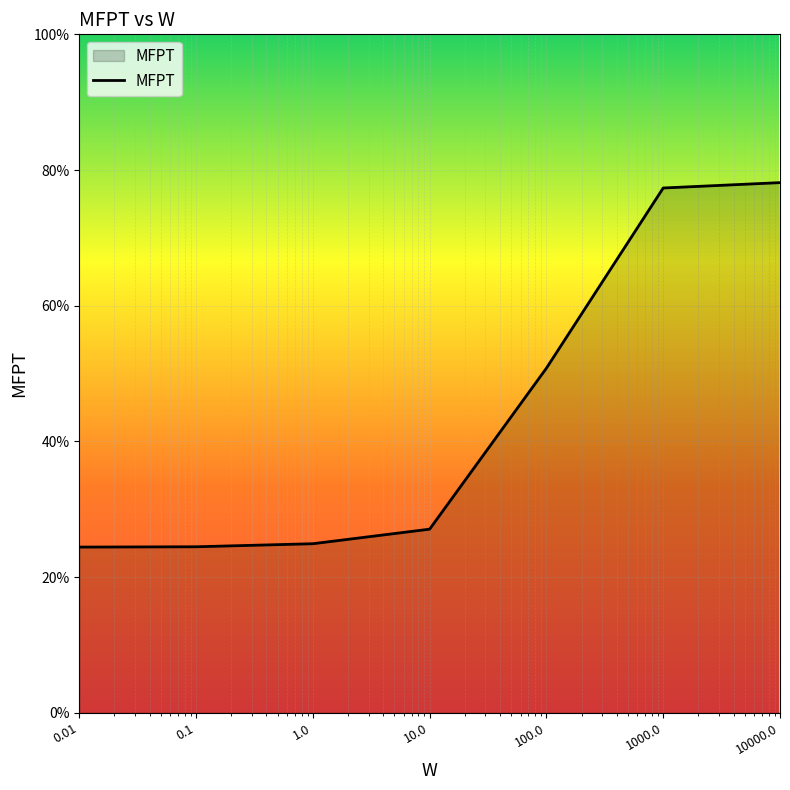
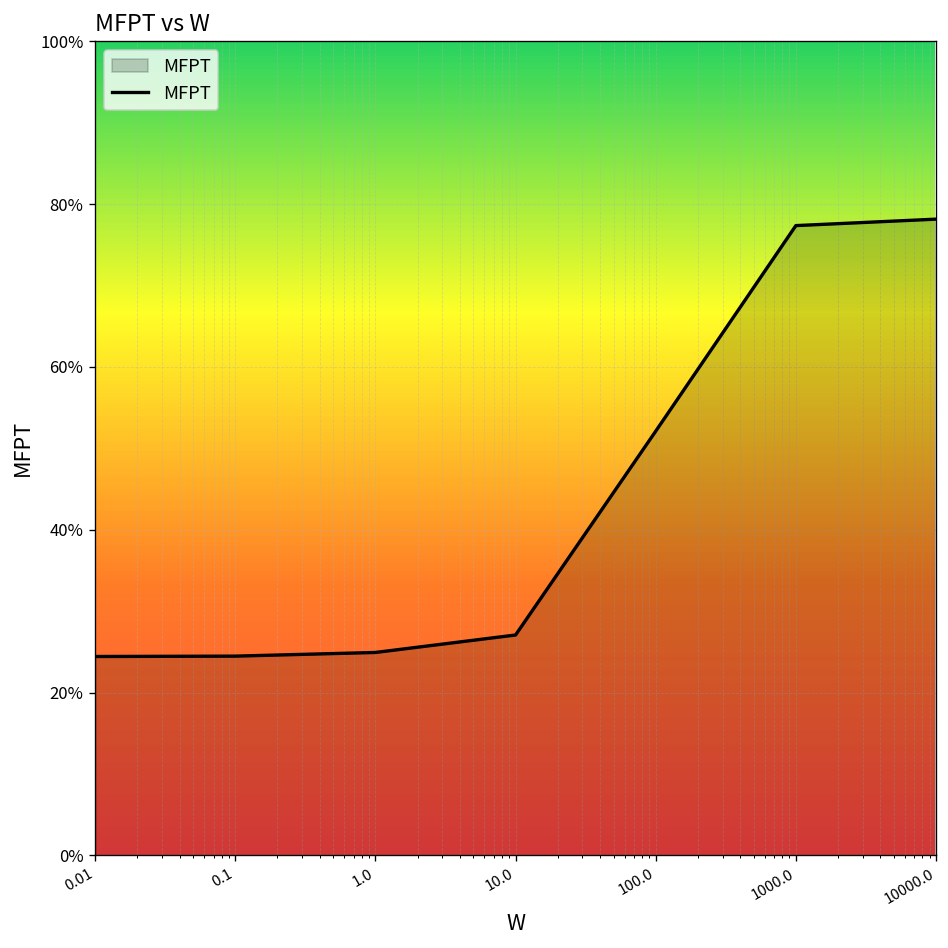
100.0: 51% -> 52%
